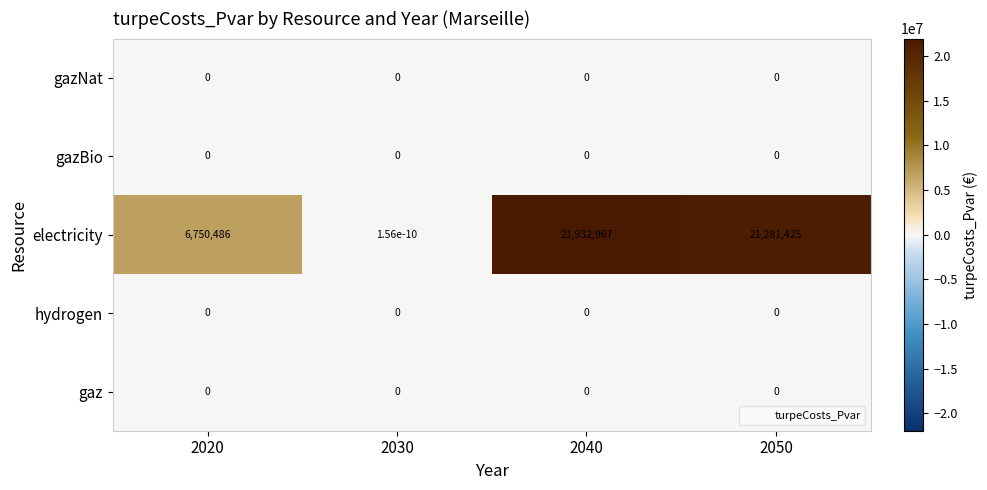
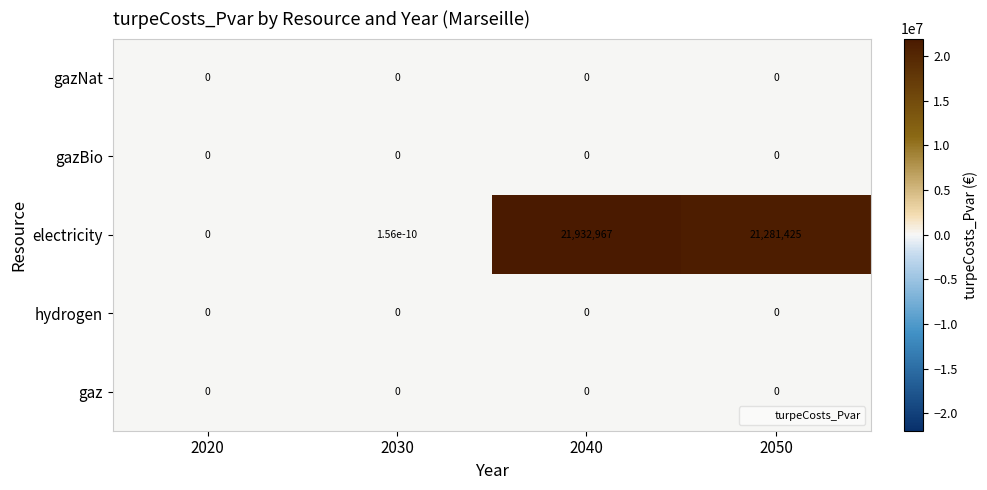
electricity, 2020: 6,750,486 -> 0
